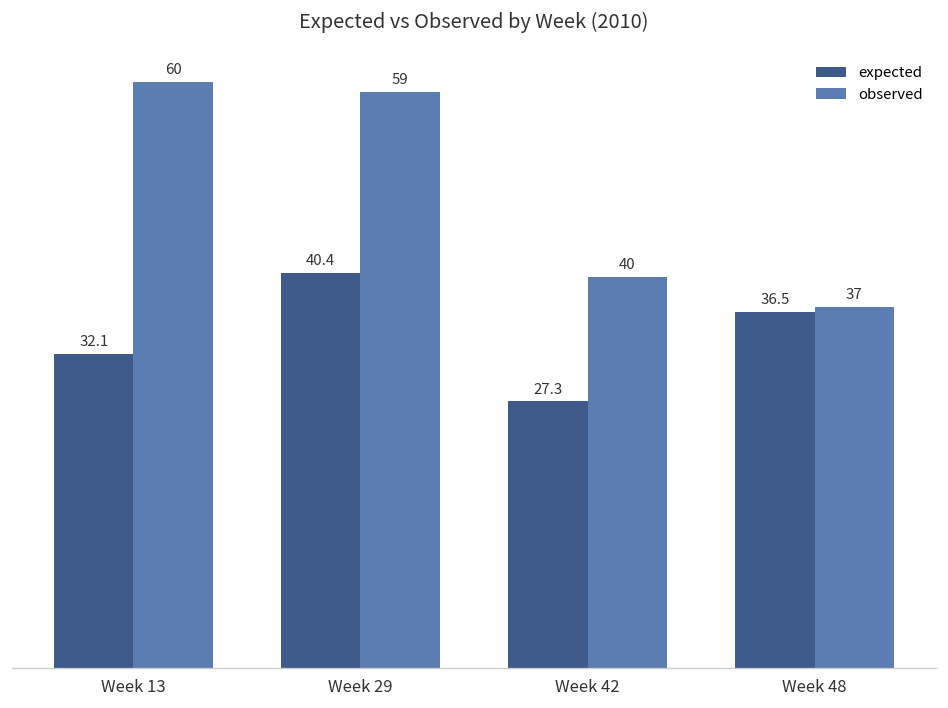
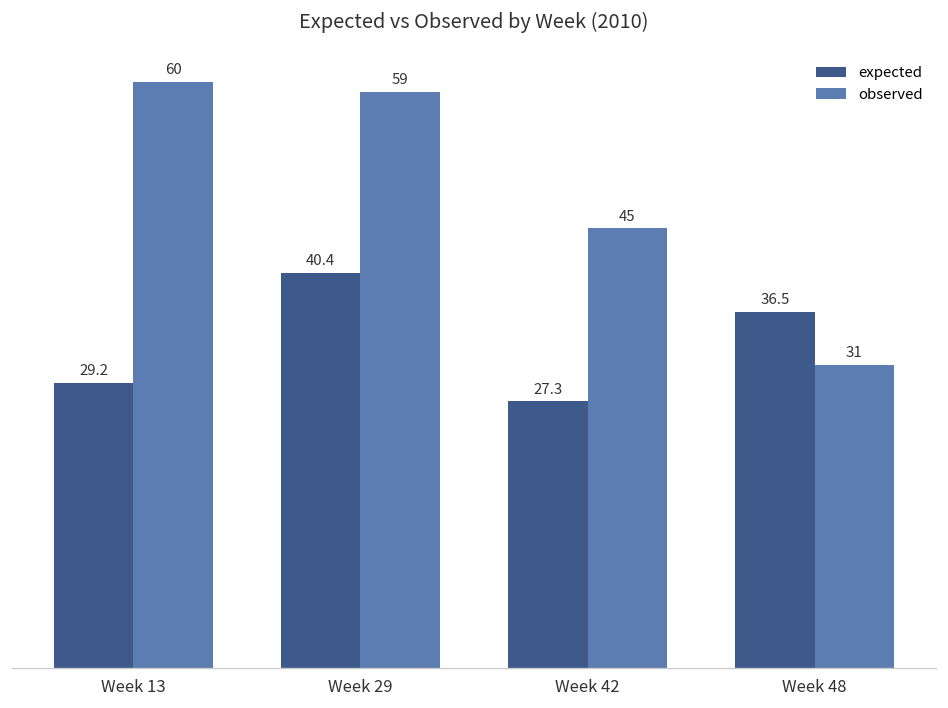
expected, Week 13: 32.1 -> 29.2
observed, Week 42: 40 -> 45
observed, Week 48: 37 -> 31
